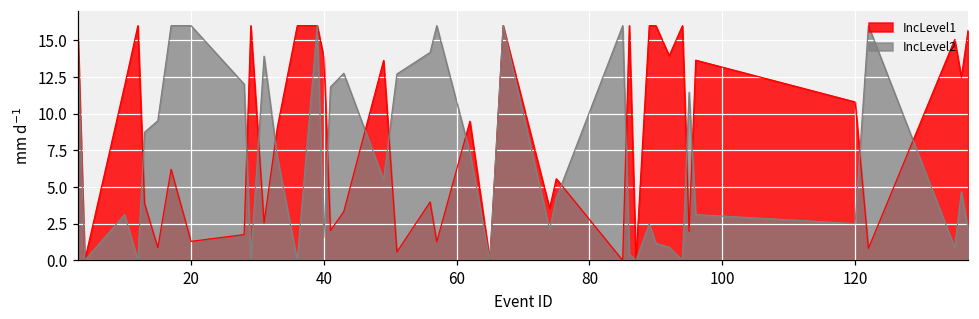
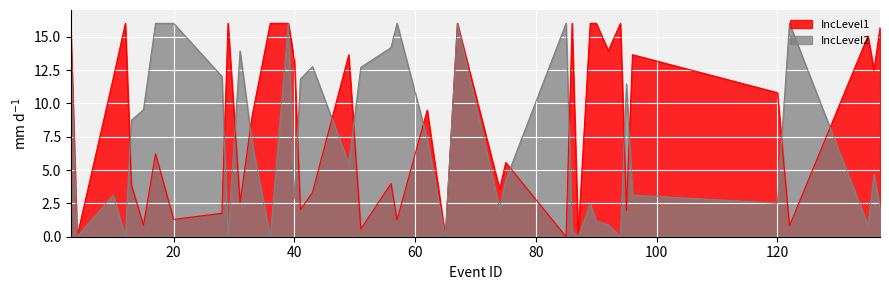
IncLevel1, 40: 13.9 -> 13.2
IncLevel2, 40: 1.5 -> 2.8
